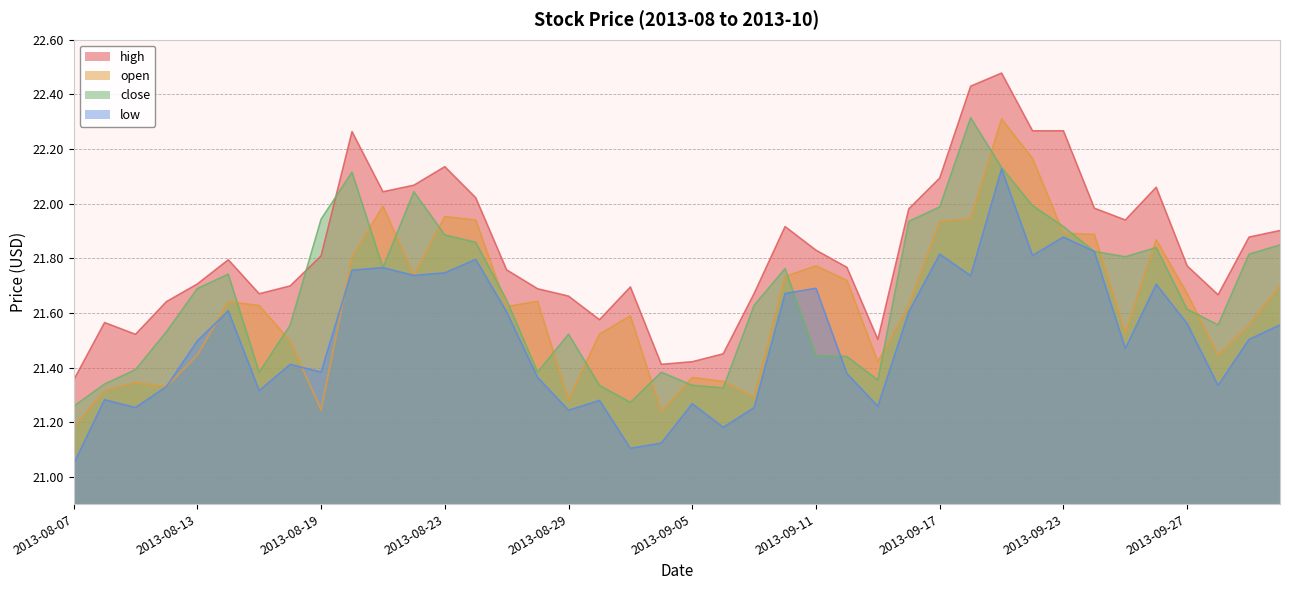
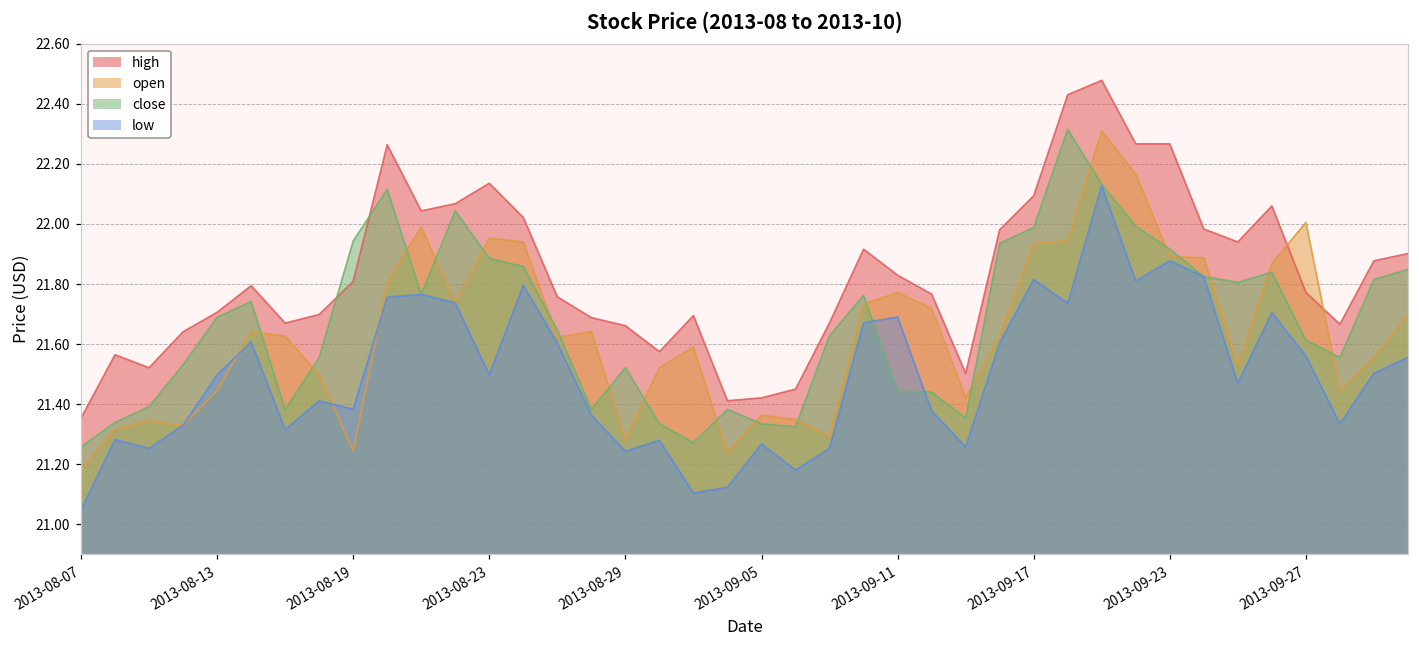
low, 2013-08-23: 21.75 -> 21.50
open, 2013-09-27: 21.67 -> 22.01
